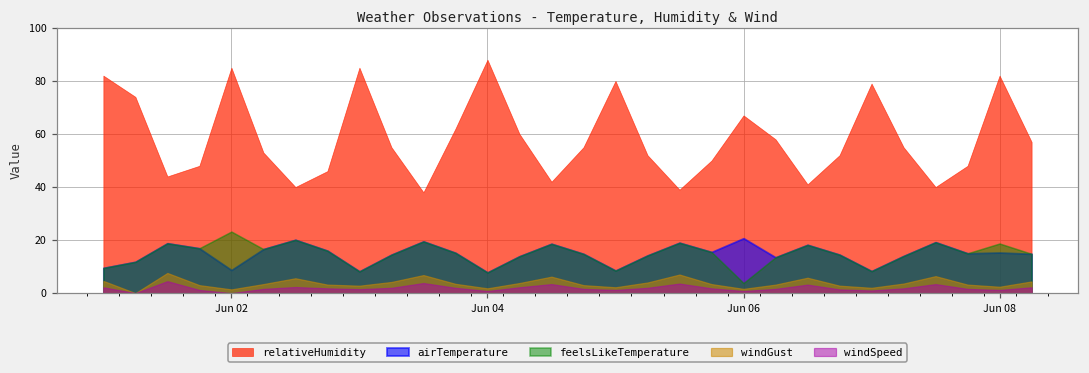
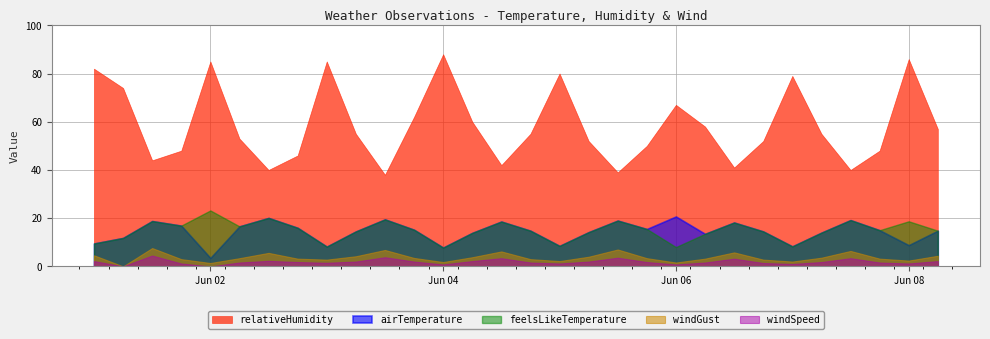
airTemperature, Jun 02: 9 -> 4
feelsLikeTemperature, Jun 06: 4 -> 8
relativeHumidity, Jun 08: 82 -> 86
airTemperature, Jun 08: 15 -> 9
